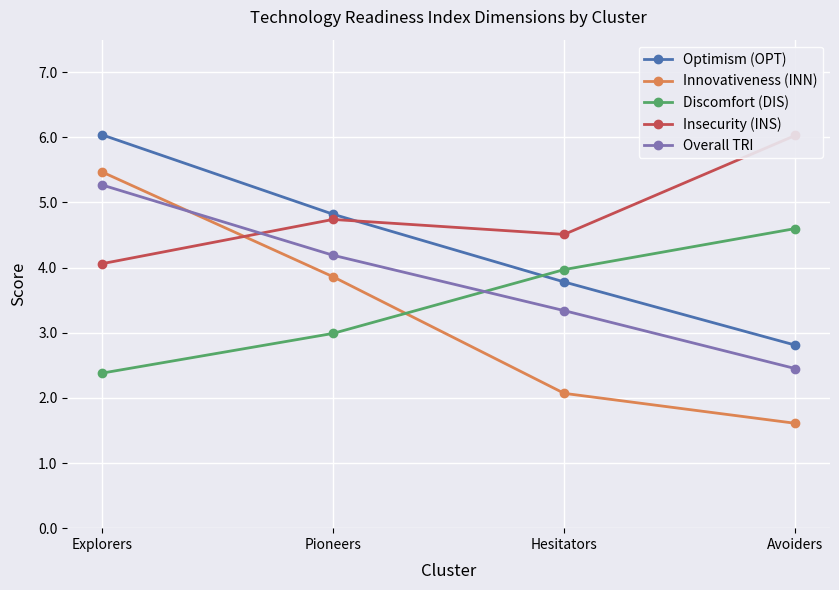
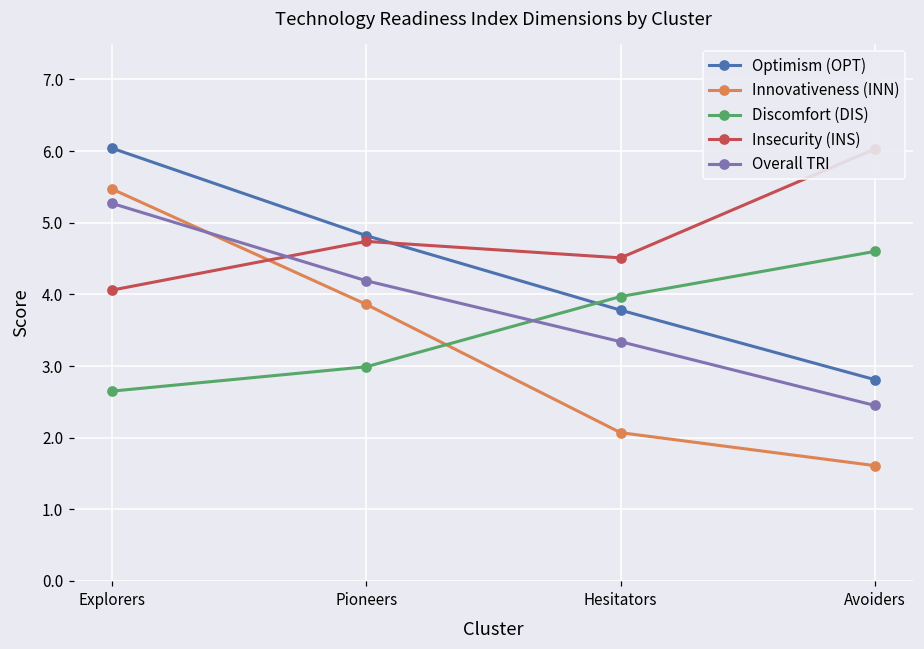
Discomfort (DIS), Explorers: 2.4 -> 2.7
